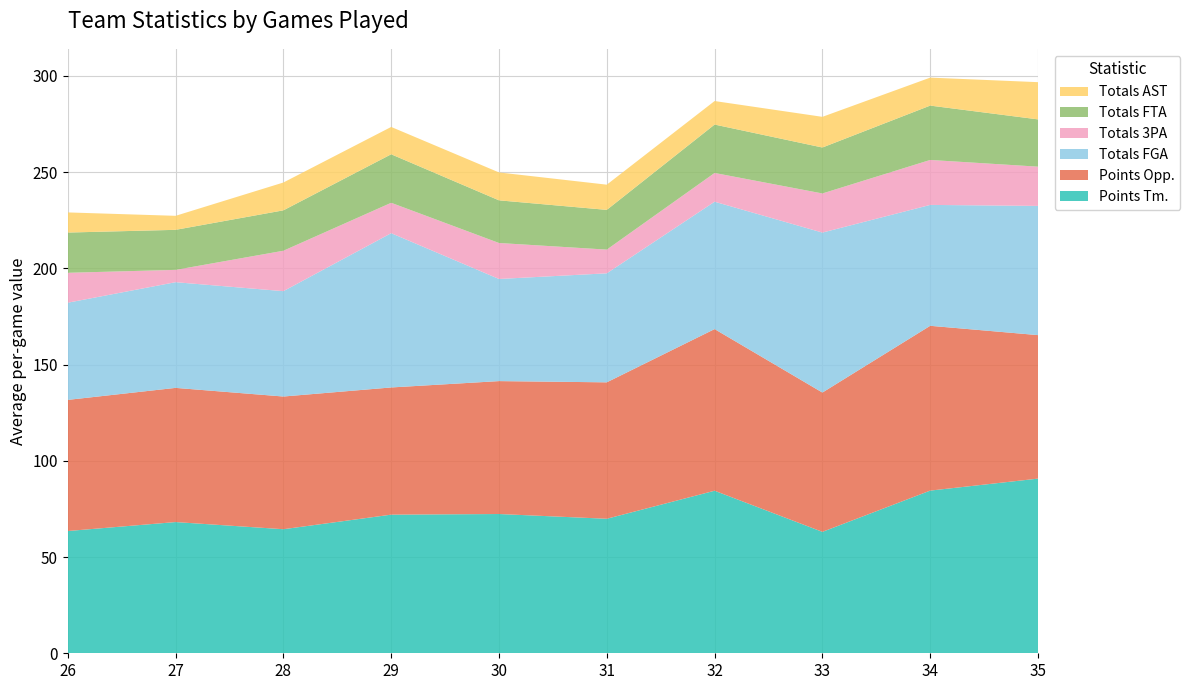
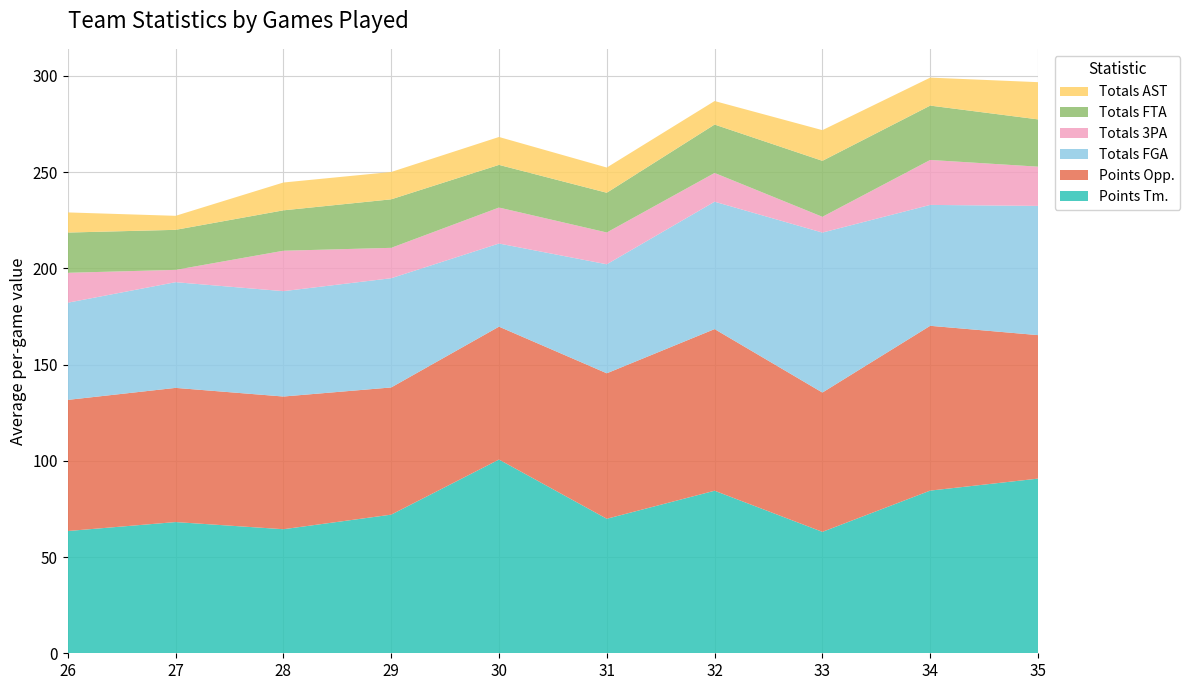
Totals FGA, 29: 80 -> 57
Points Tm., 30: 72 -> 101
Totals FGA, 30: 53 -> 43
Points Opp., 31: 71 -> 76
Totals 3PA, 31: 12 -> 17
Totals 3PA, 33: 20 -> 8
Totals FTA, 33: 24 -> 29
